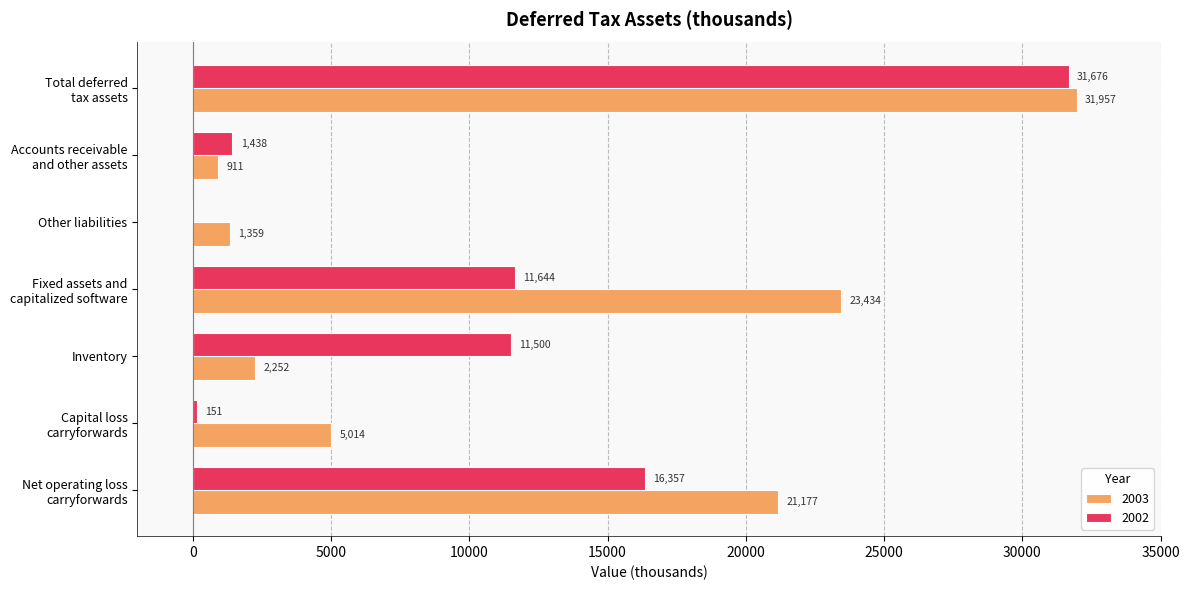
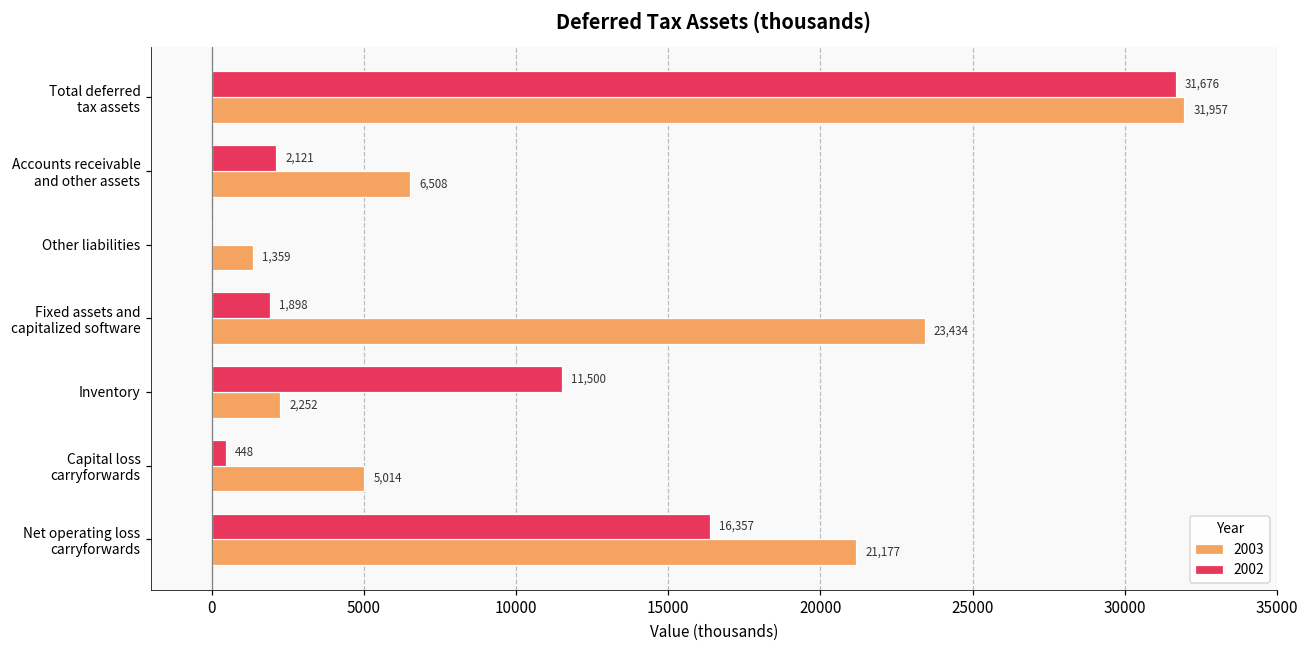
2002, Accounts receivable and other assets: 1,438 -> 2,121
2003, Accounts receivable and other assets: 911 -> 6,508
2002, Fixed assets and capitalized software: 11,644 -> 1,898
2002, Capital loss carryforwards: 151 -> 448
